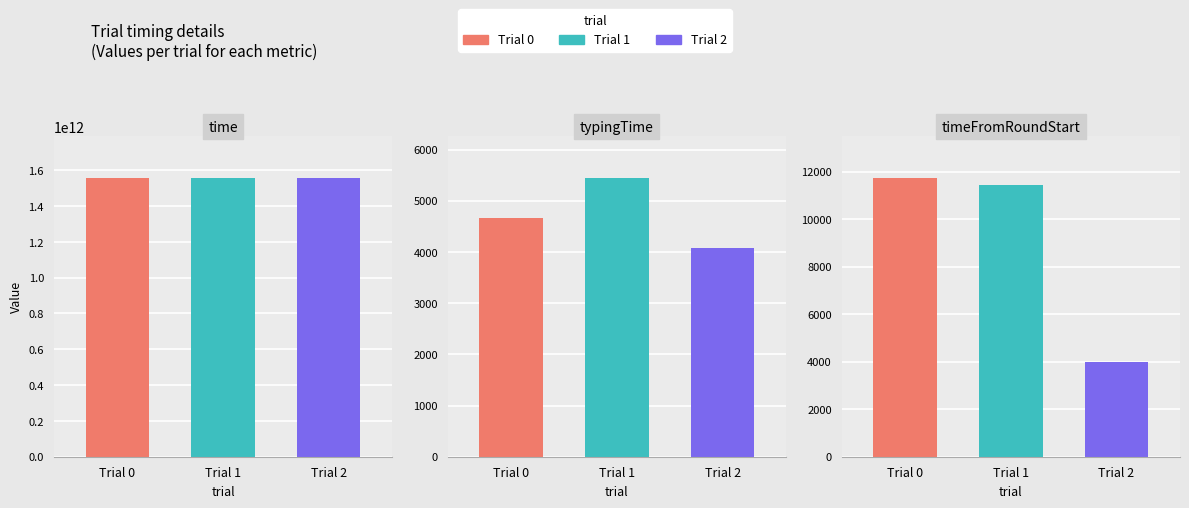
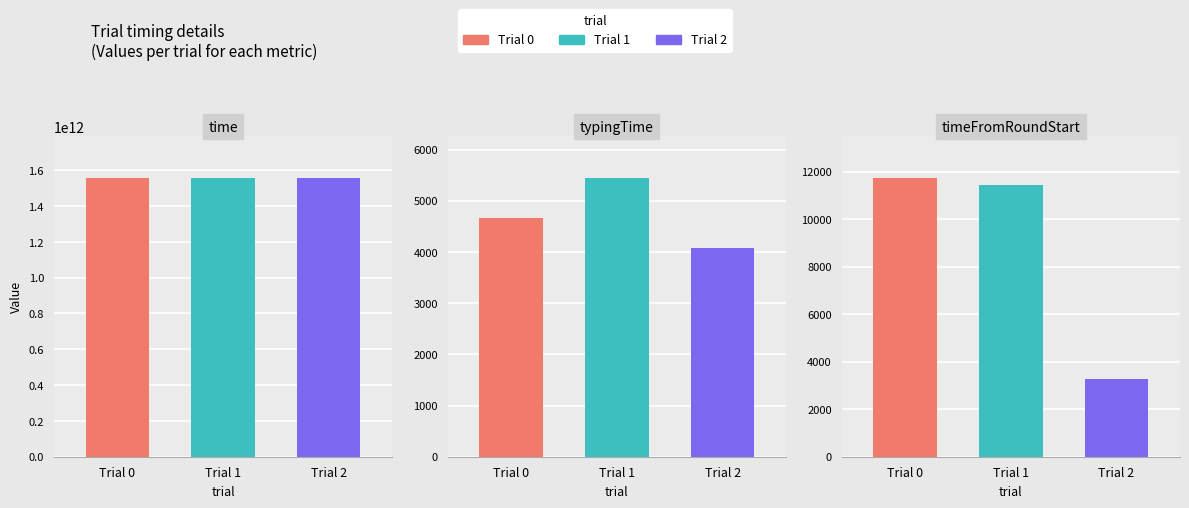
timeFromRoundStart, Trial 2: 4000 -> 3300
